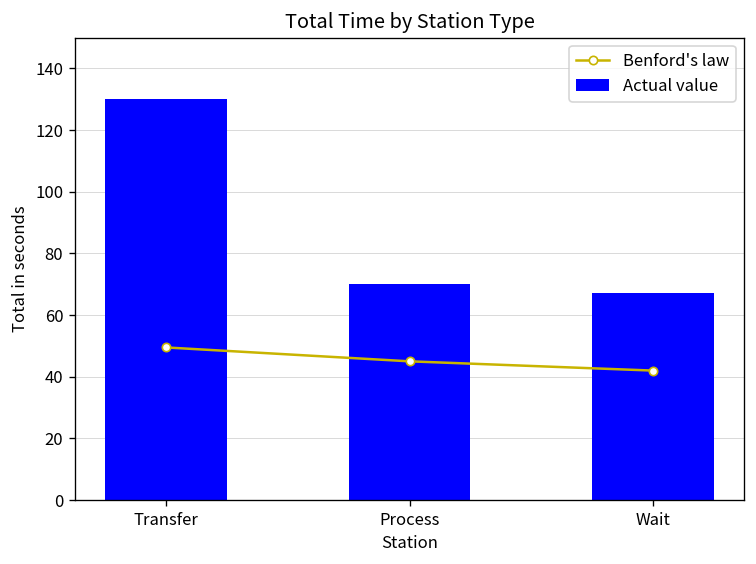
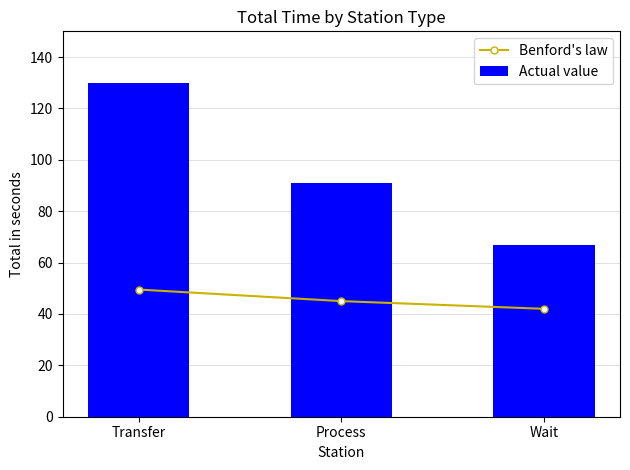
Actual value, Process: 70 -> 91
